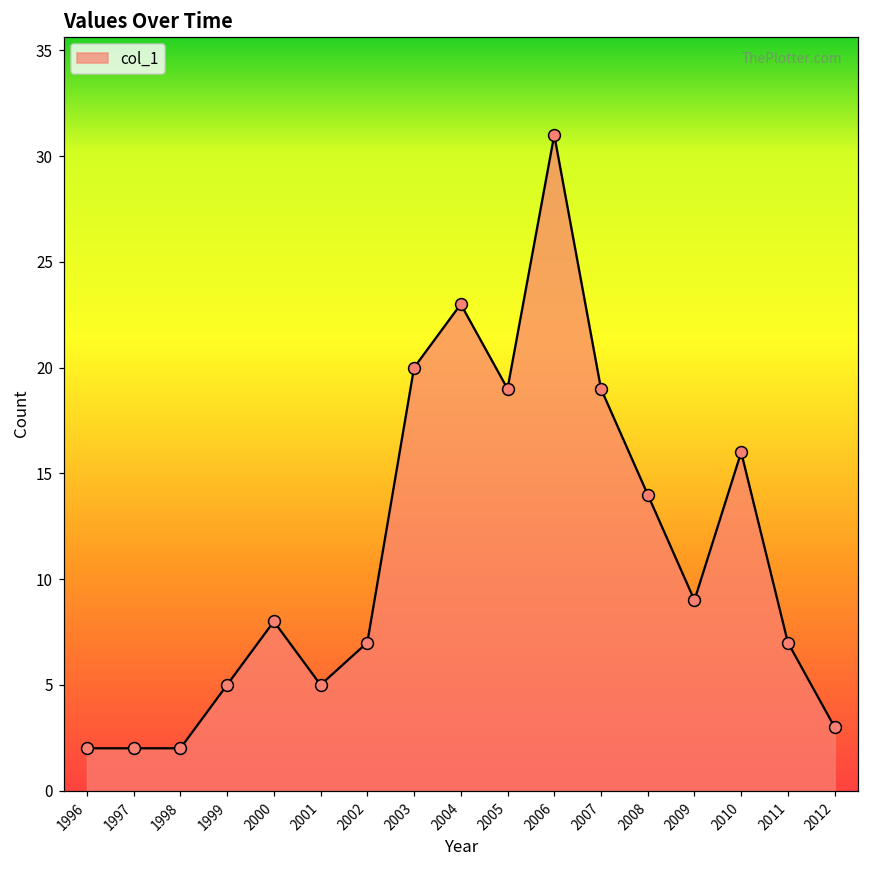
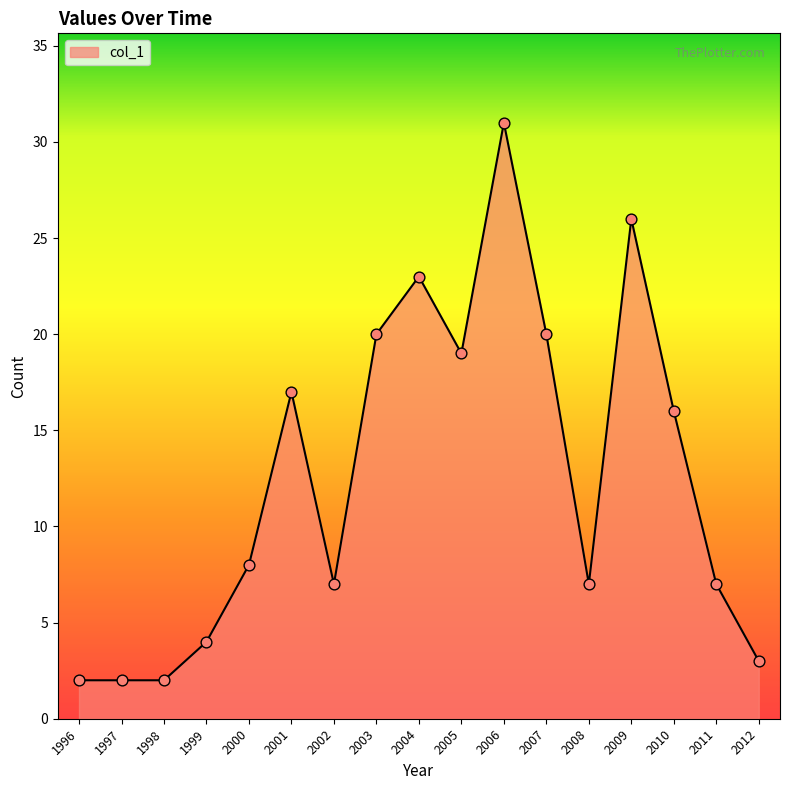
1999: 5 -> 4
2001: 5 -> 17
2007: 19 -> 20
2008: 14 -> 7
2009: 9 -> 26
